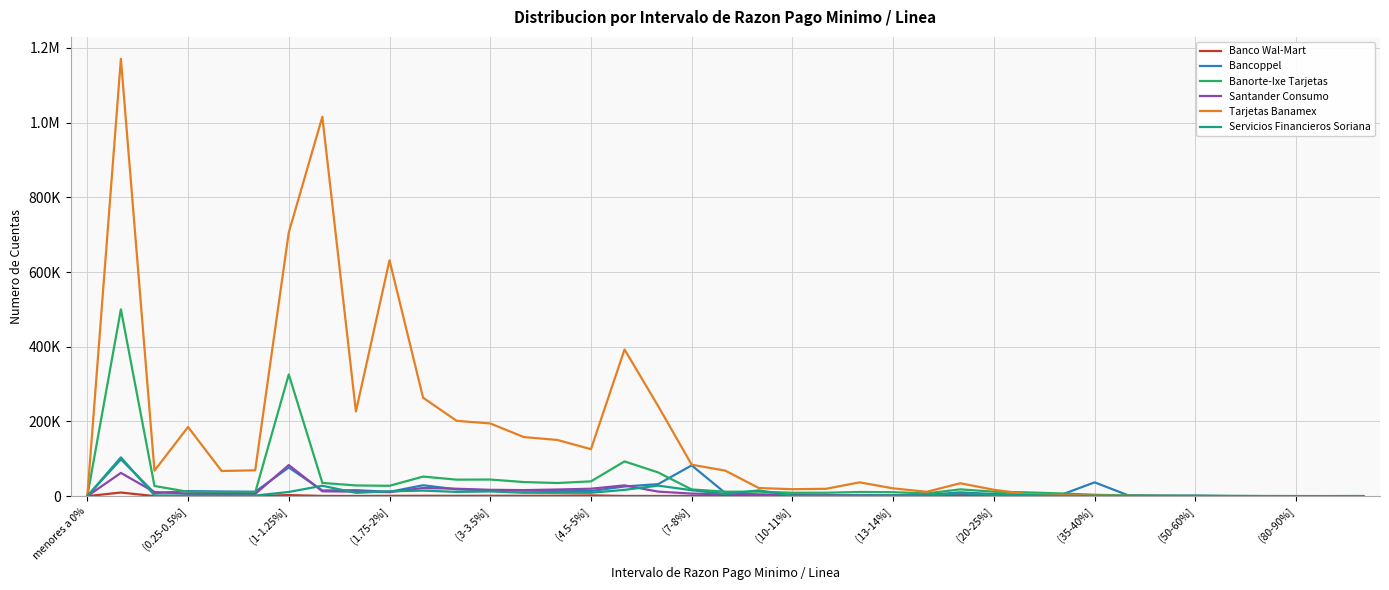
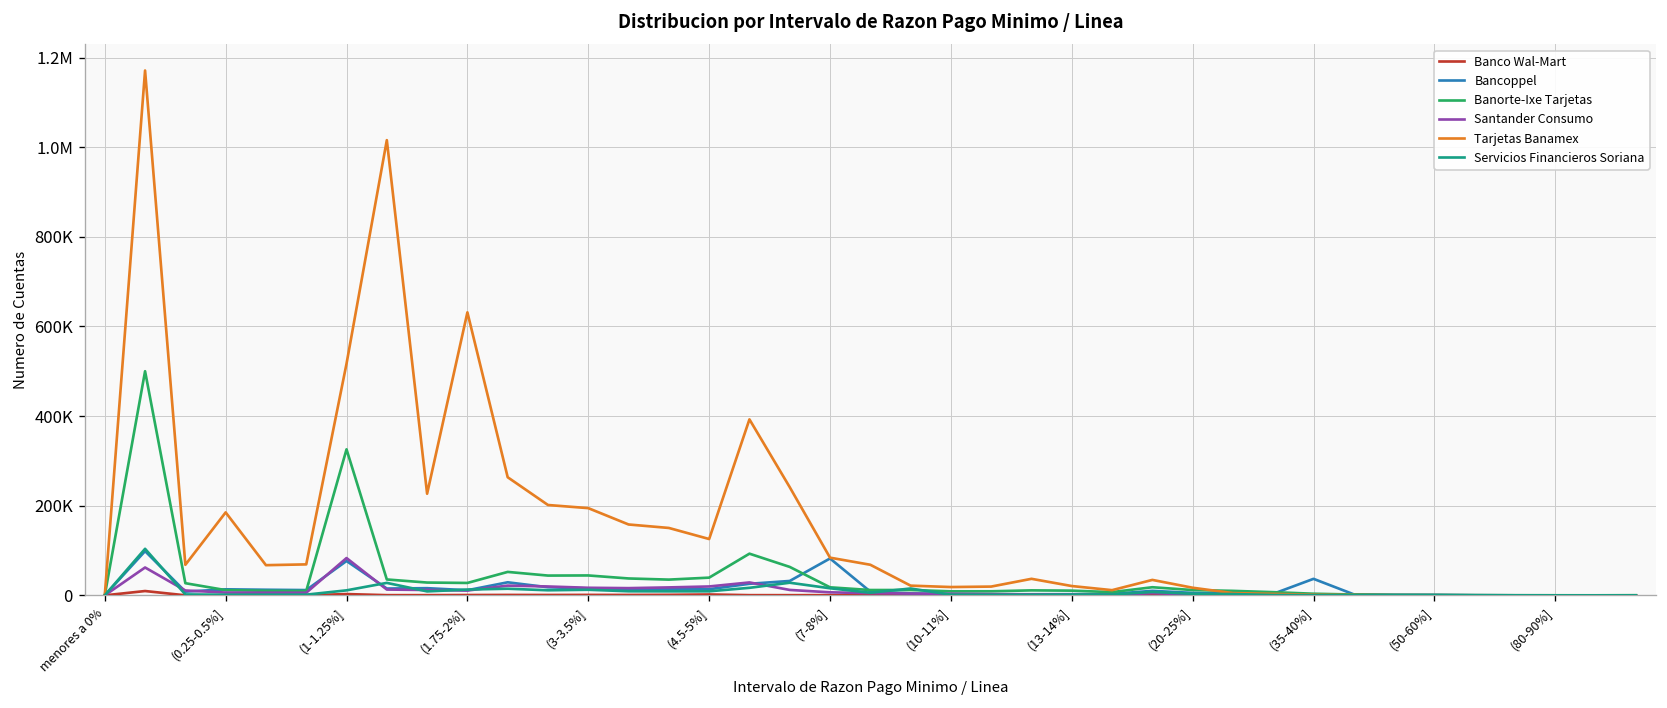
Tarjetas Banamex, (1-1.25%]: 710000 -> 520000
